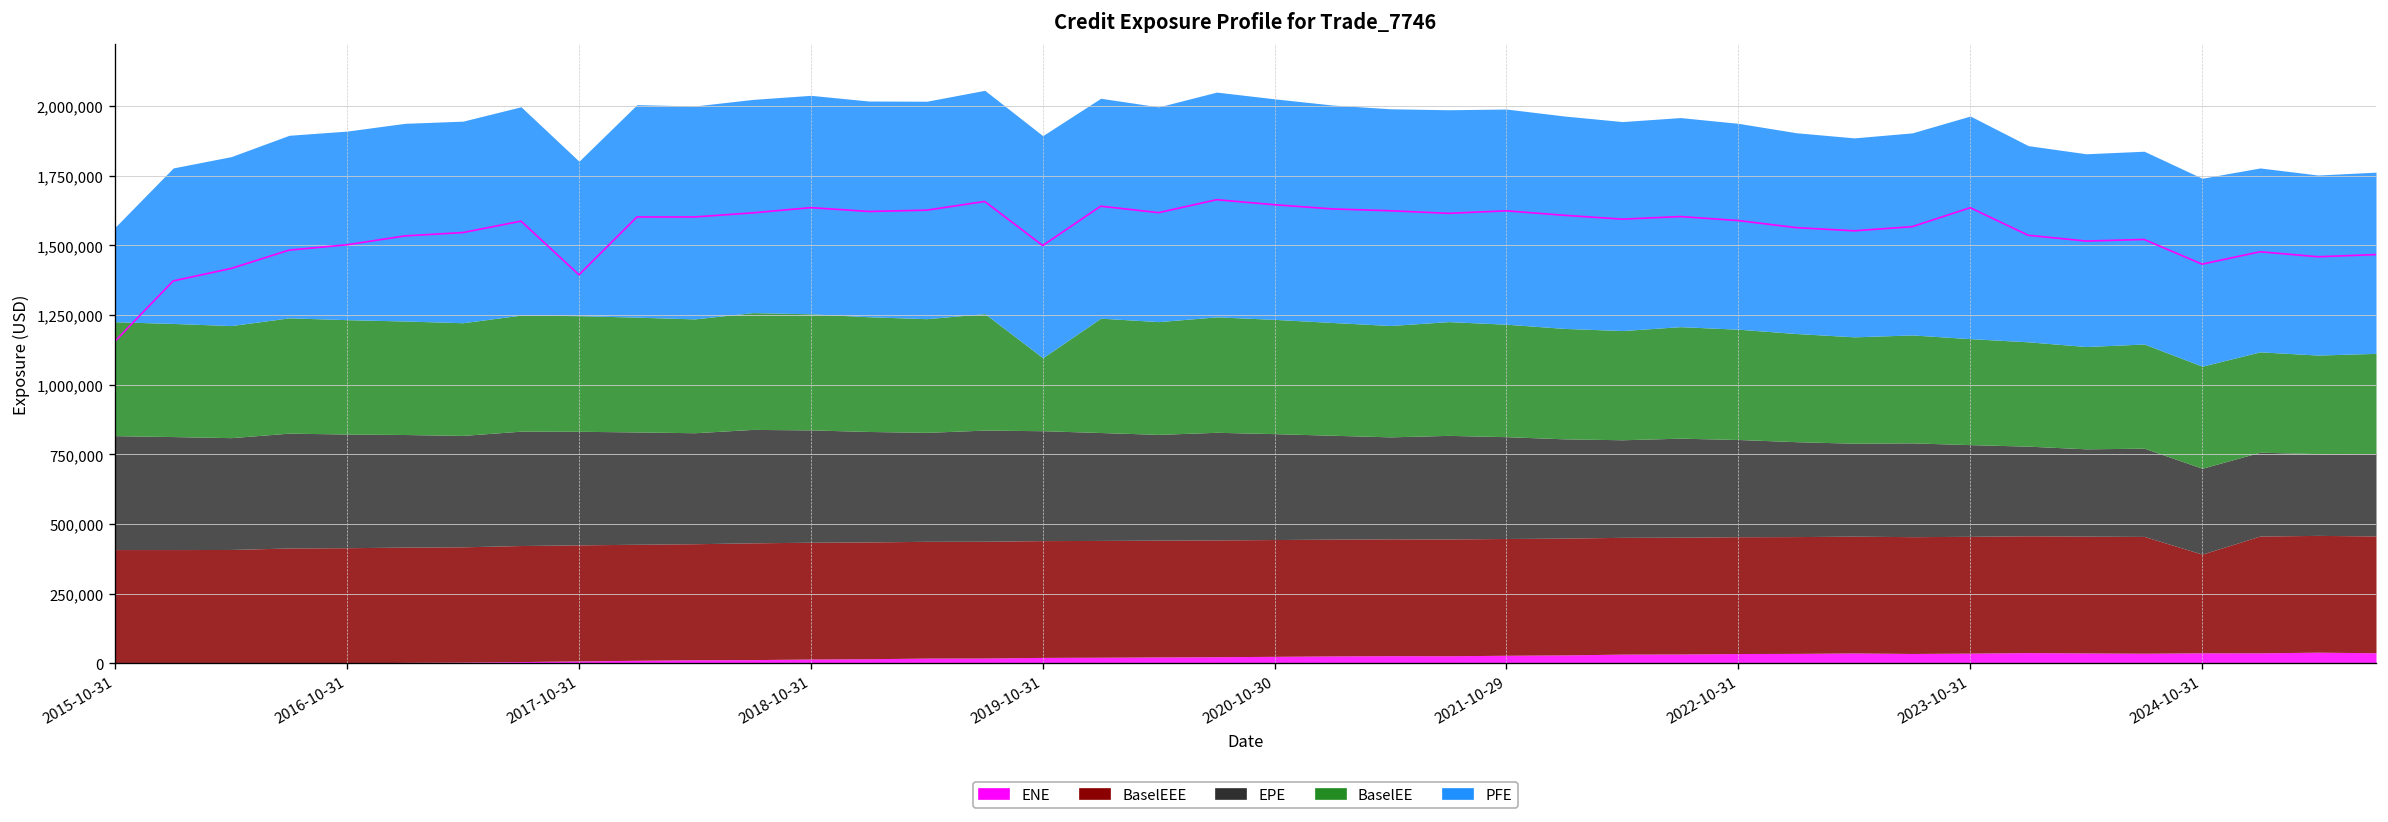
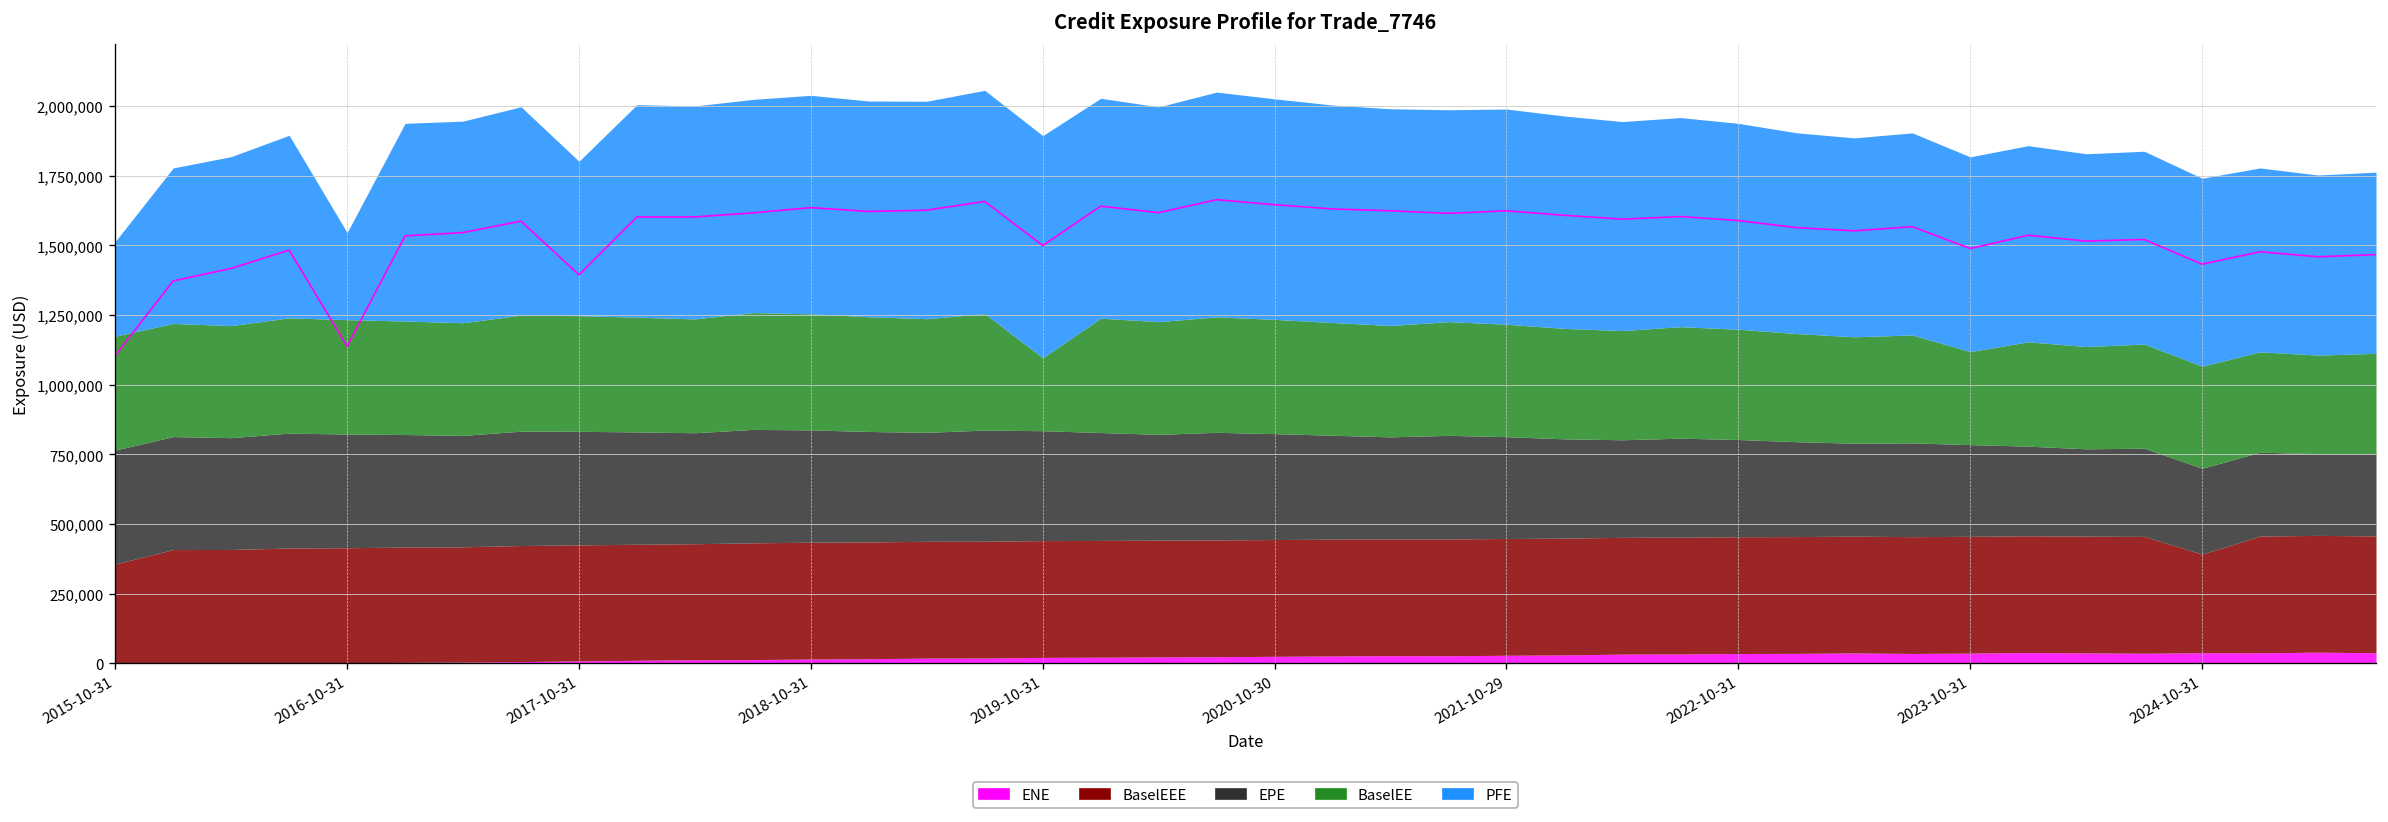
BaselEEE, 2015-10-31: 410,000 -> 360,000
PFE, 2016-10-31: 680,000 -> 310,000
BaselEE, 2023-10-31: 380,000 -> 330,000
PFE, 2023-10-31: 800,000 -> 700,000
